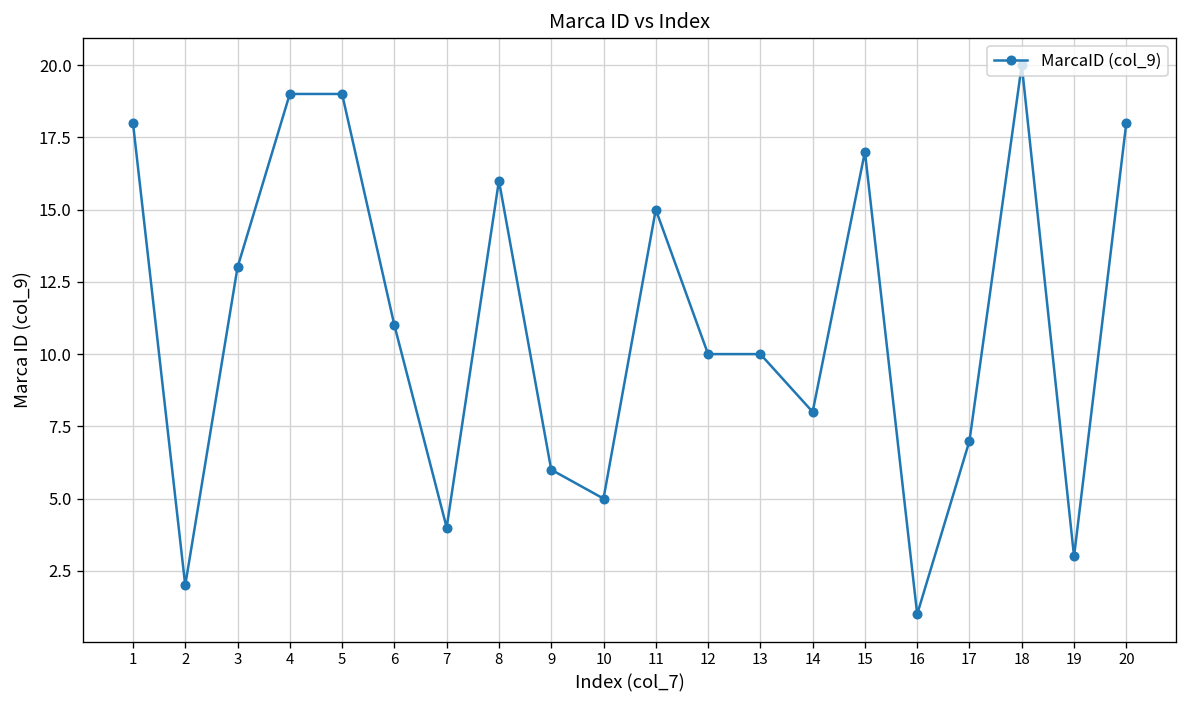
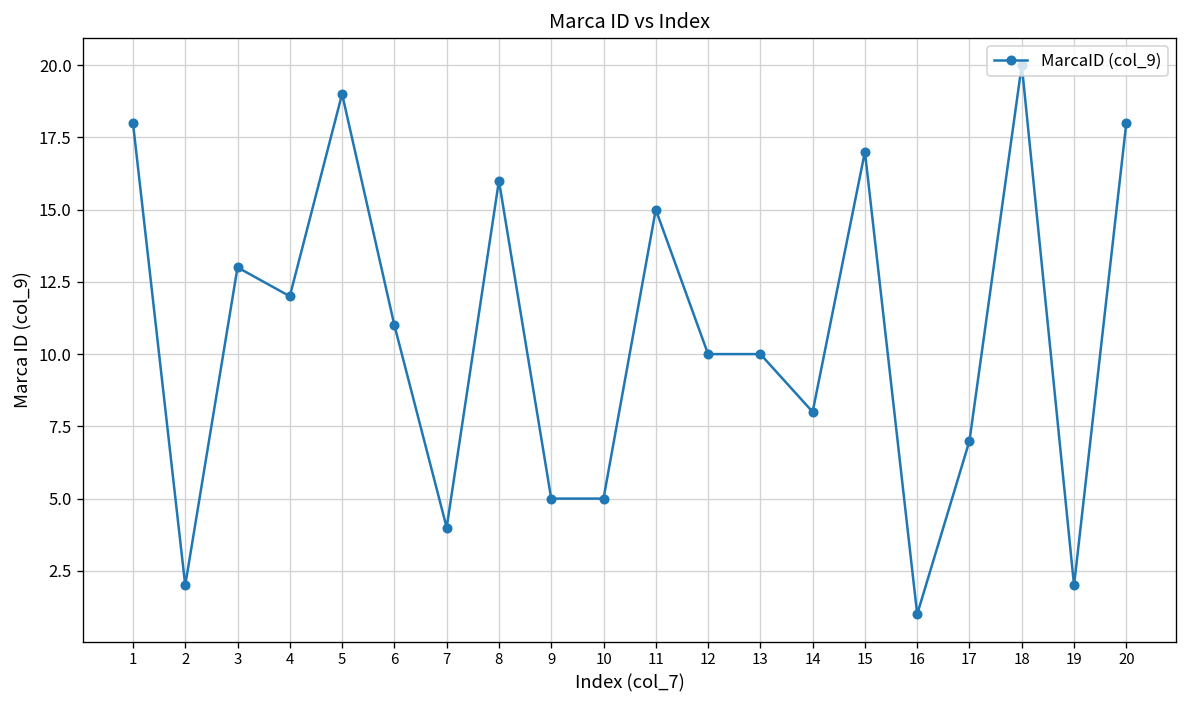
4: 19 -> 12
9: 6 -> 5
19: 3 -> 2
